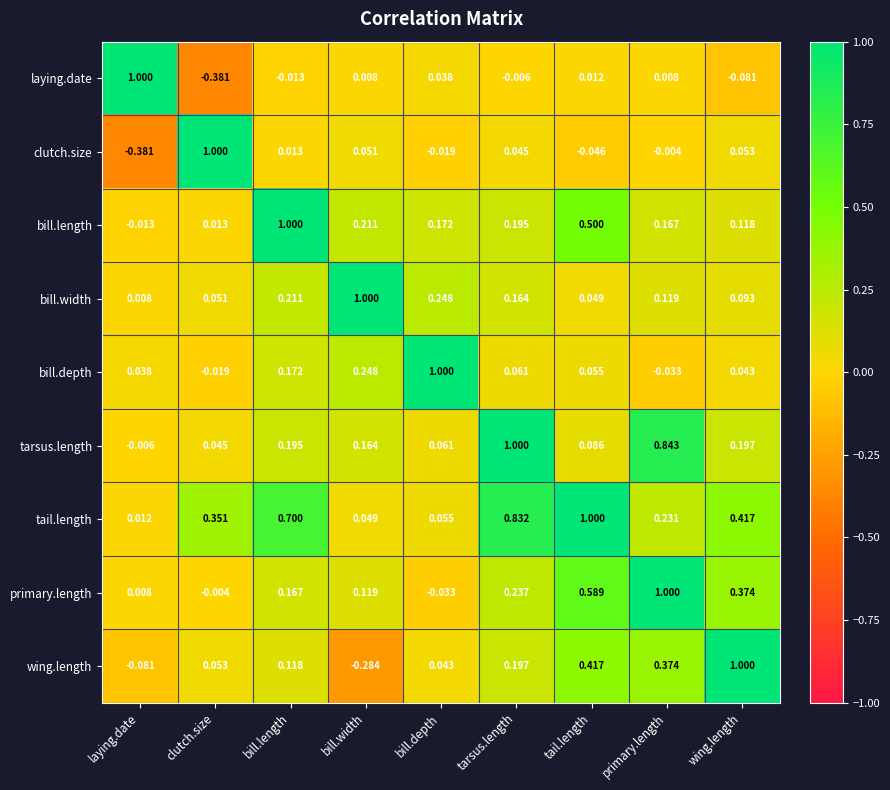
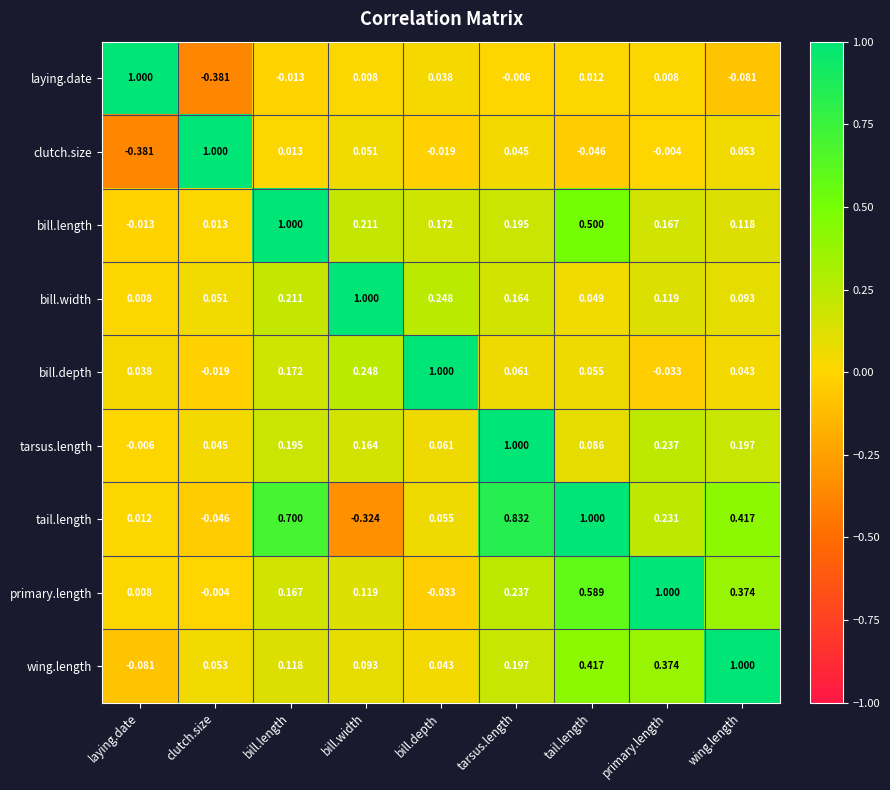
tarsus.length, primary.length: 0.843 -> 0.237
tail.length, clutch.size: 0.351 -> -0.046
tail.length, bill.width: 0.049 -> -0.324
wing.length, bill.width: -0.284 -> 0.093
